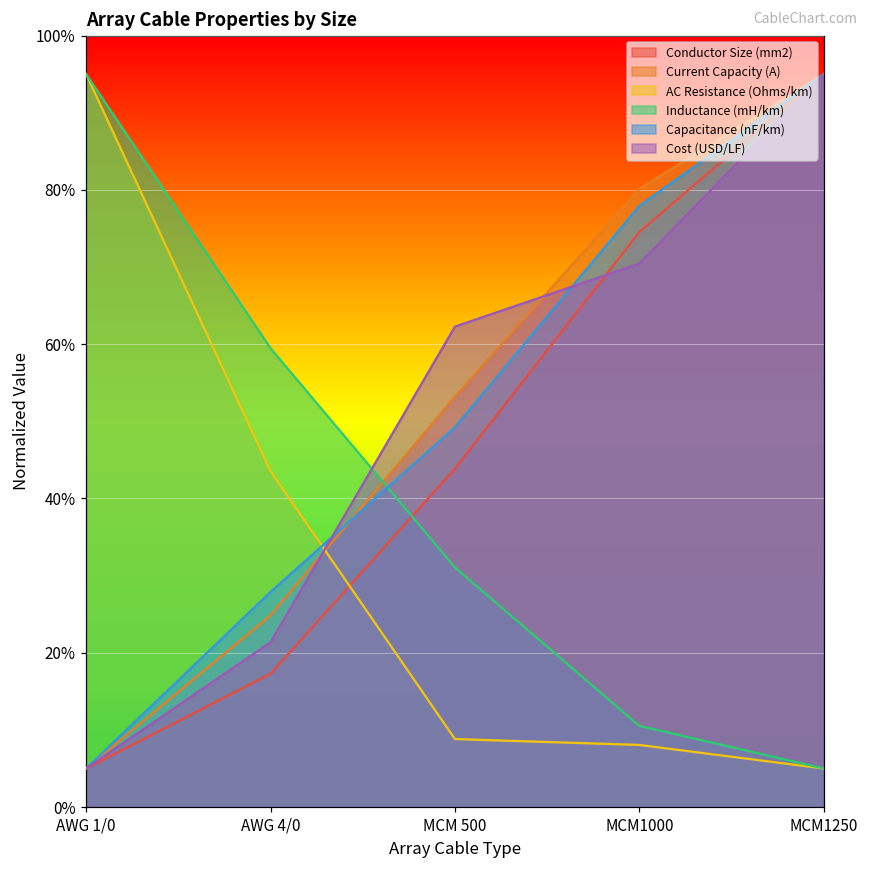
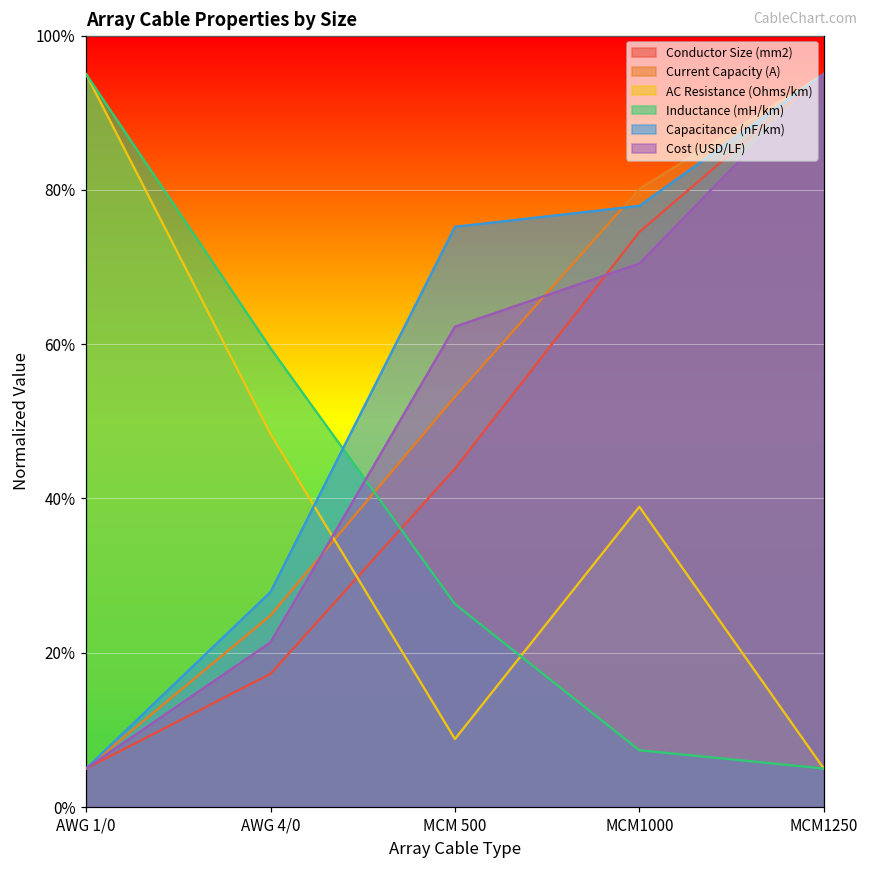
AC Resistance (Ohms/km), AWG 4/0: 44% -> 48%
Inductance (mH/km), MCM 500: 31% -> 26%
Capacitance (nF/km), MCM 500: 49% -> 75%
AC Resistance (Ohms/km), MCM1000: 8% -> 39%
Inductance (mH/km), MCM1000: 11% -> 7%
